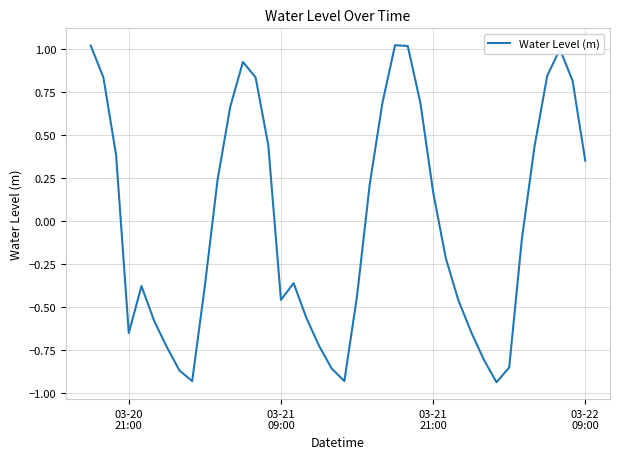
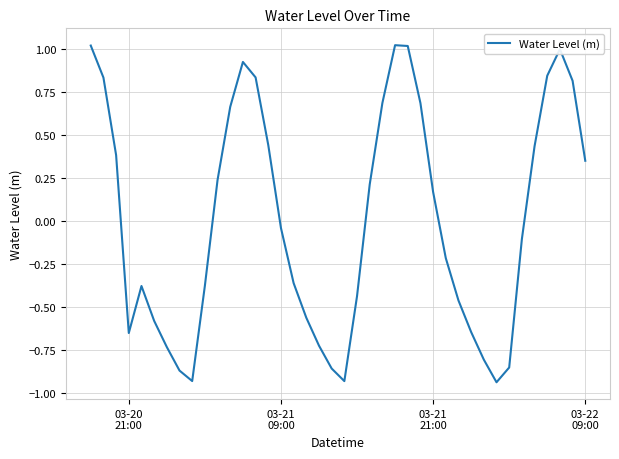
03-21 09:00: -0.46 -> -0.04
